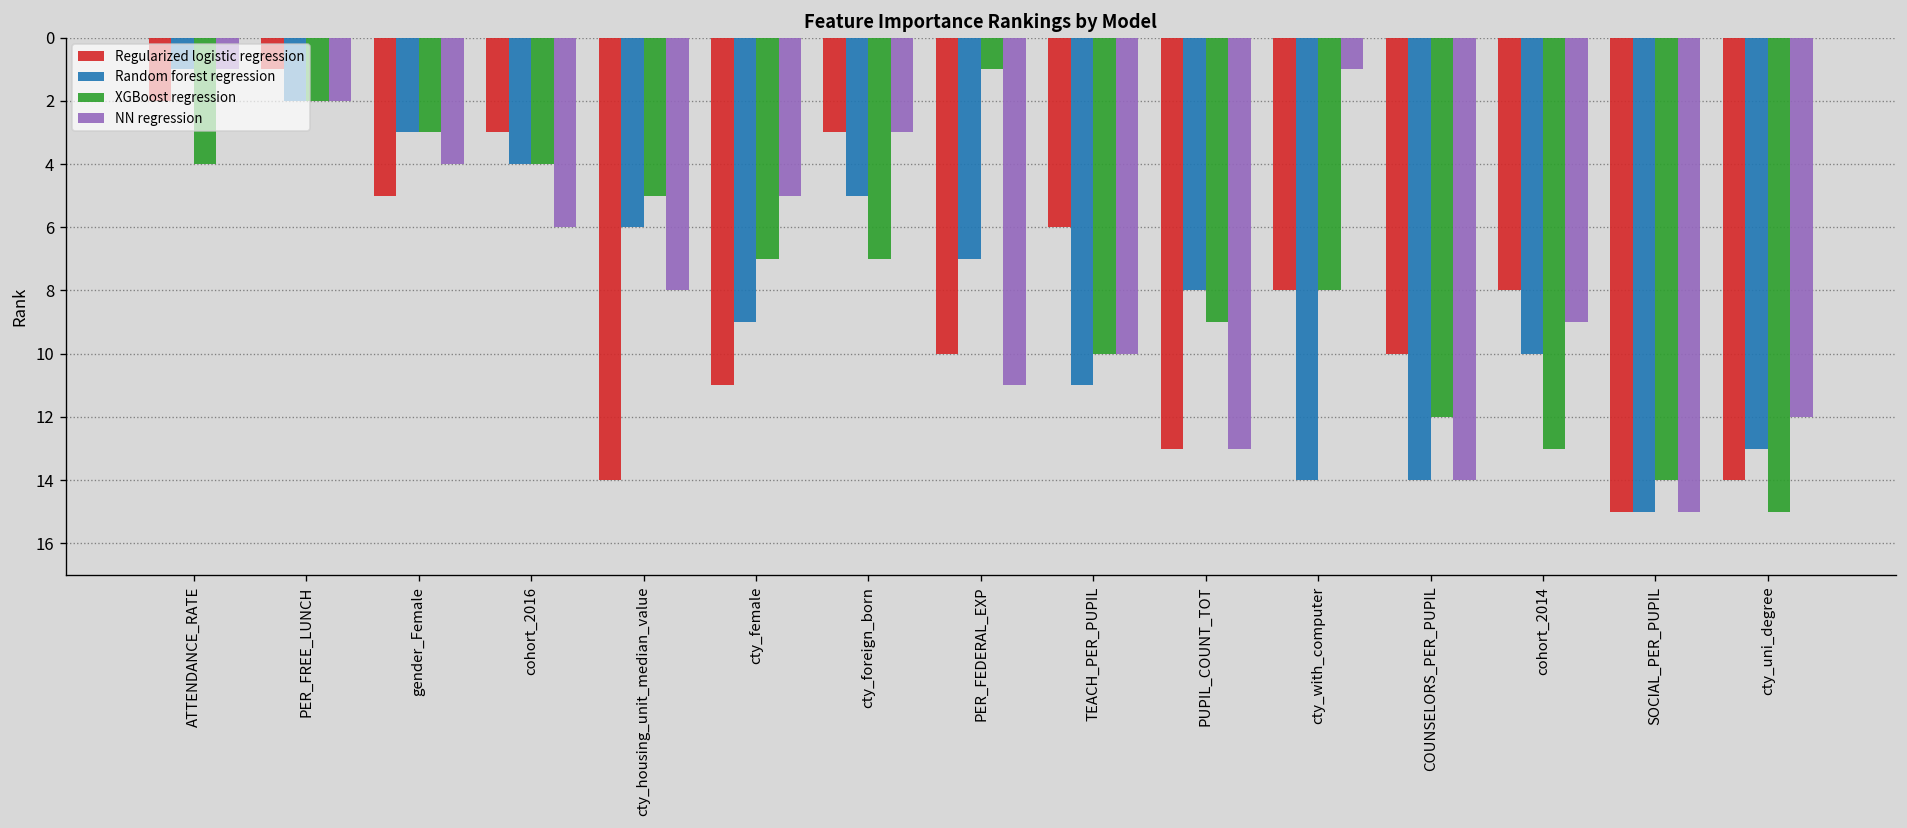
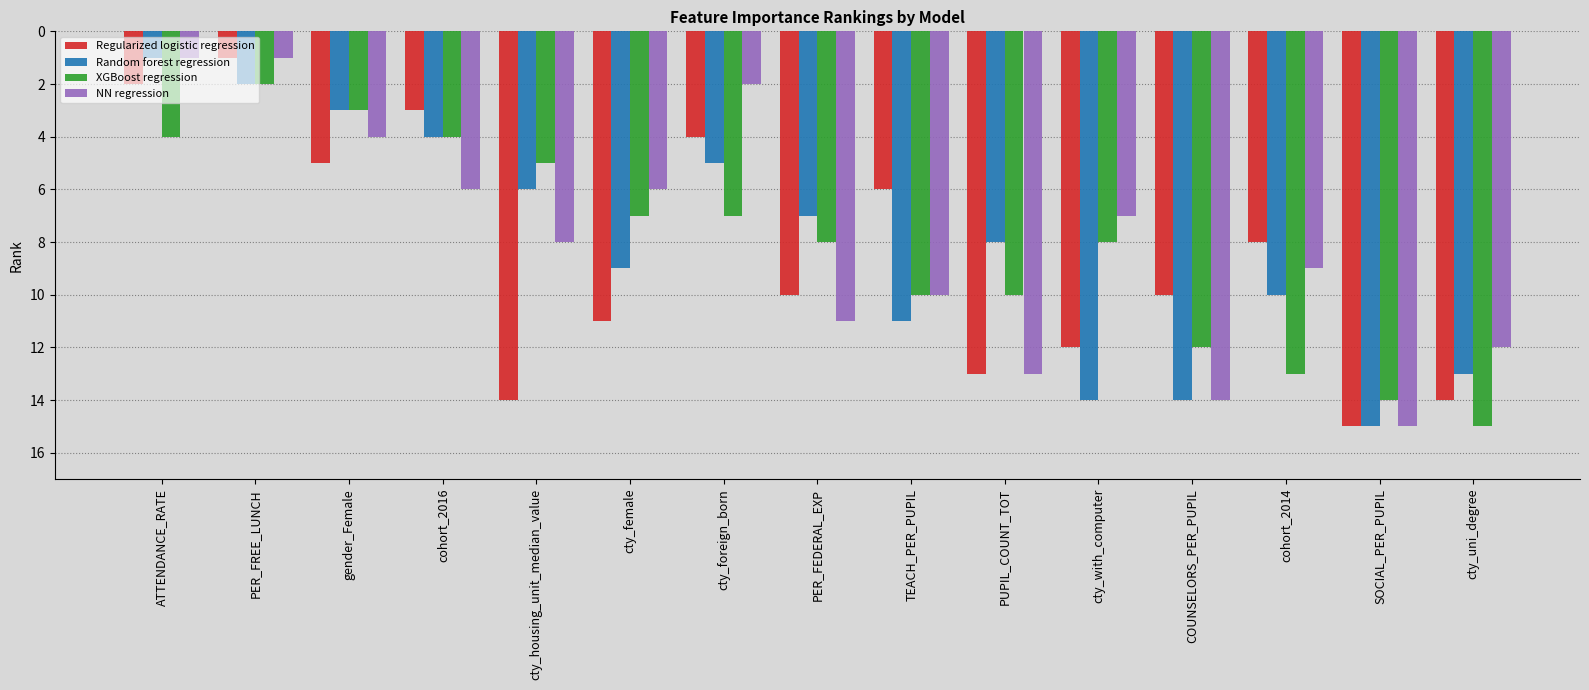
NN regression, PER_FREE_LUNCH: 2 -> 1
NN regression, cty_female: 5 -> 6
Regularized logistic regression, cty_foreign_born: 3 -> 4
NN regression, cty_foreign_born: 3 -> 2
XGBoost regression, PER_FEDERAL_EXP: 1 -> 8
XGBoost regression, PUPIL_COUNT_TOT: 9 -> 10
Regularized logistic regression, cty_with_computer: 8 -> 12
NN regression, cty_with_computer: 1 -> 7
